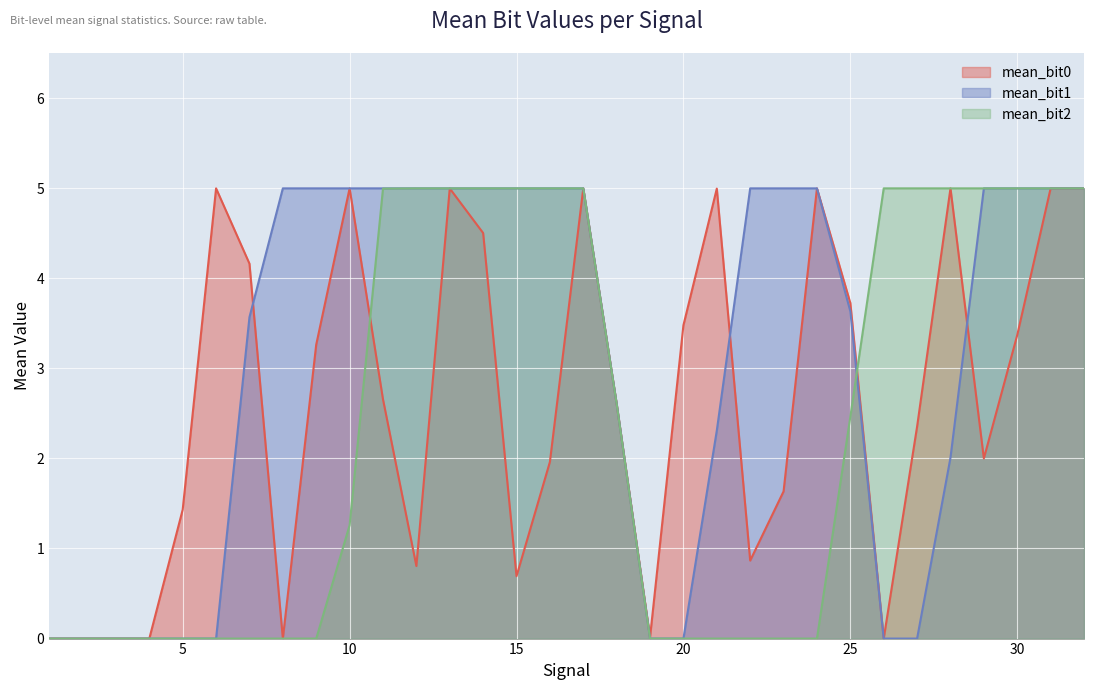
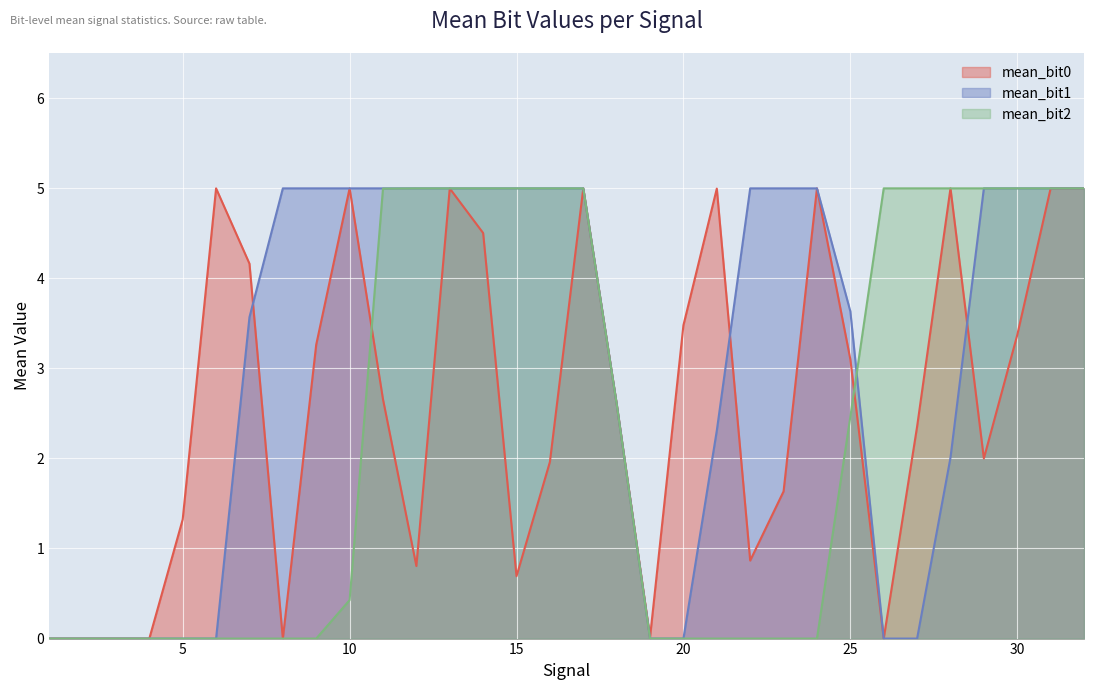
mean_bit0, 5: 1.4 -> 1.3
mean_bit2, 10: 1.3 -> 0.4
mean_bit0, 25: 3.7 -> 3.1
